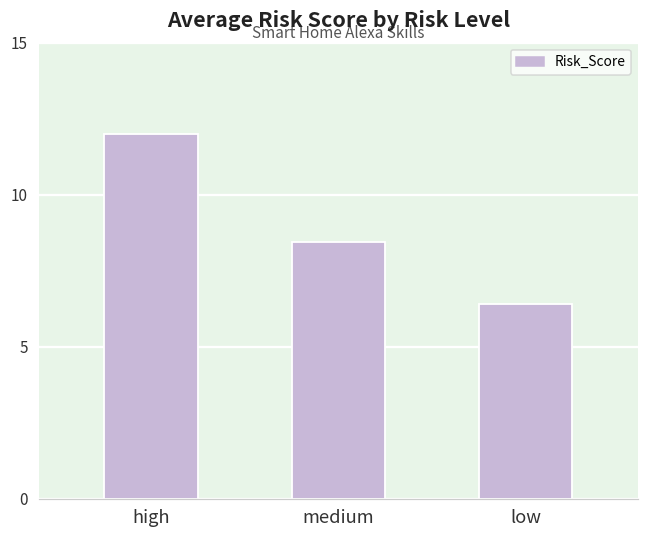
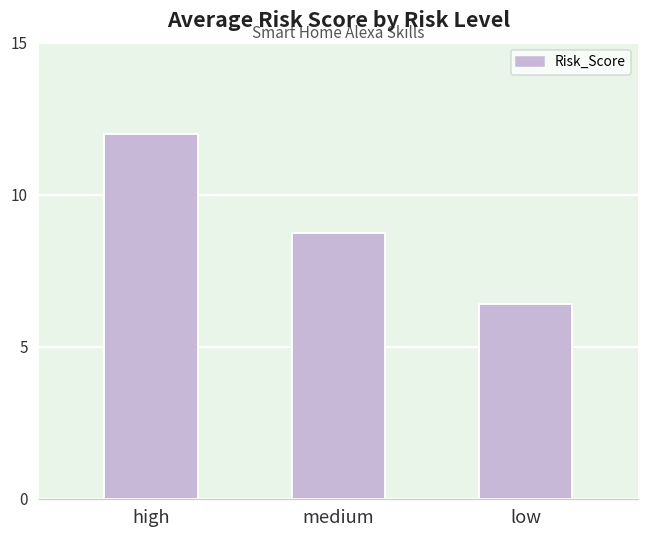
medium: 8.5 -> 8.8
